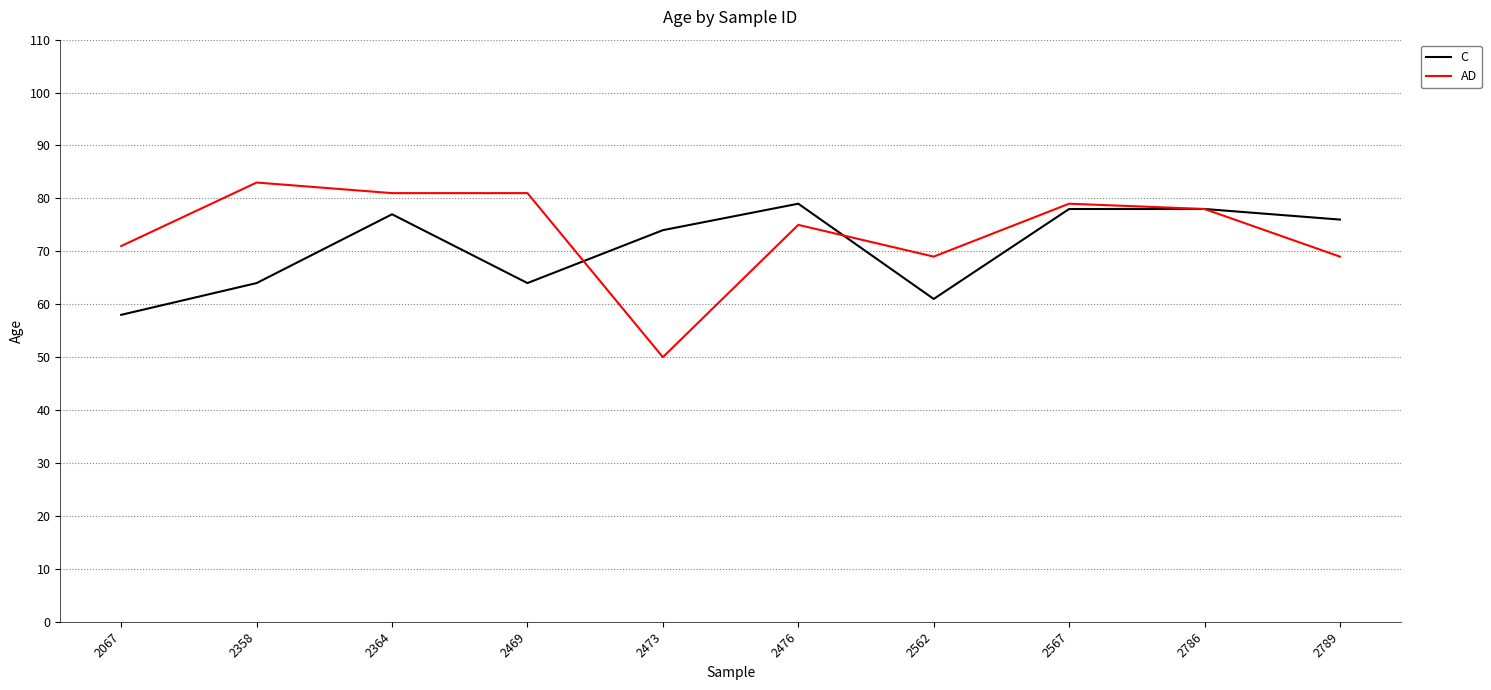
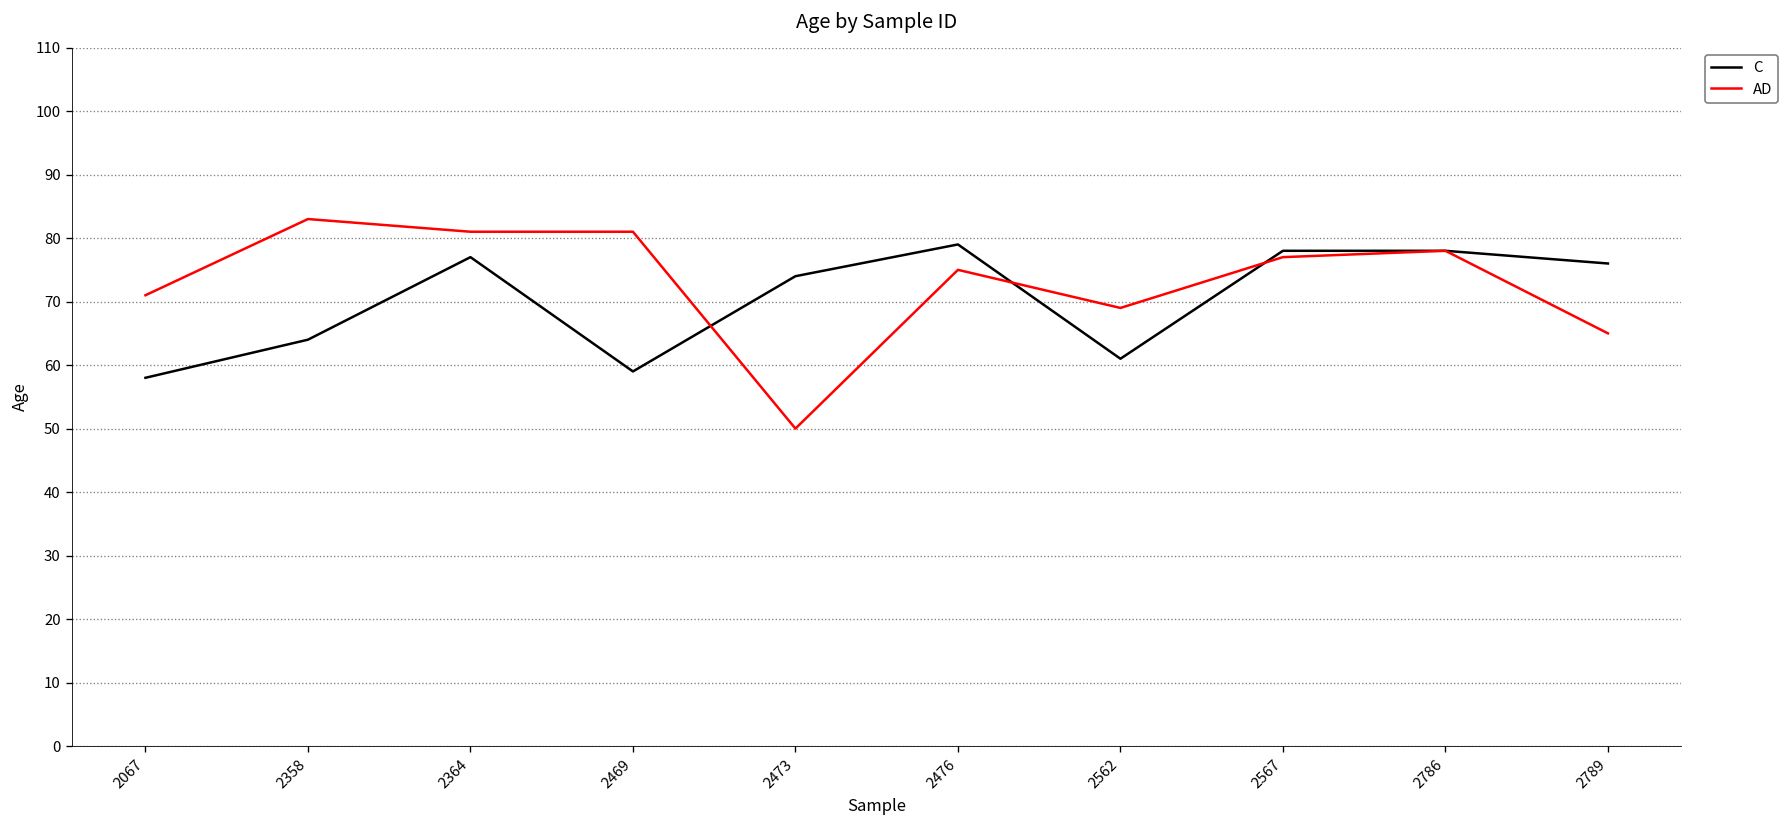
C, 2469: 64 -> 59
AD, 2567: 79 -> 77
AD, 2789: 69 -> 65
